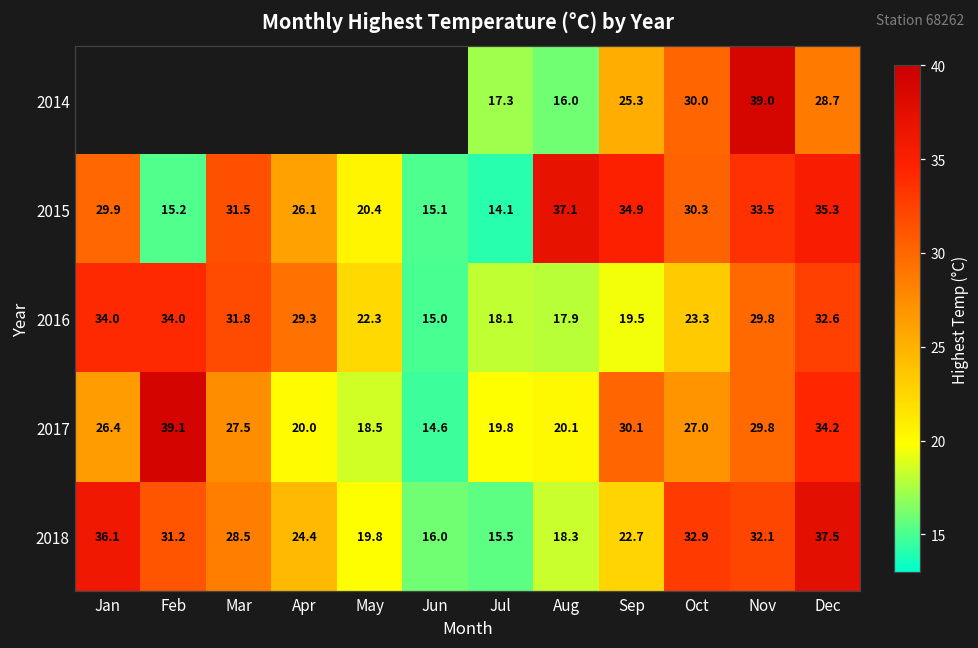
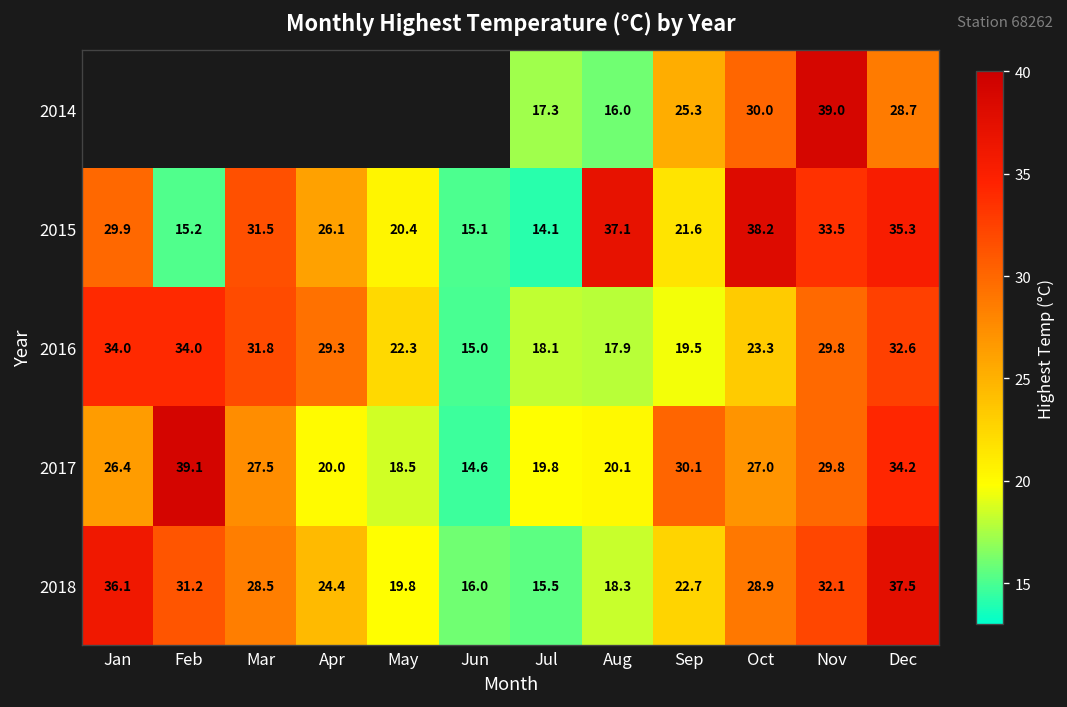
2015, Sep: 34.9 -> 21.6
2015, Oct: 30.3 -> 38.2
2018, Oct: 32.9 -> 28.9
